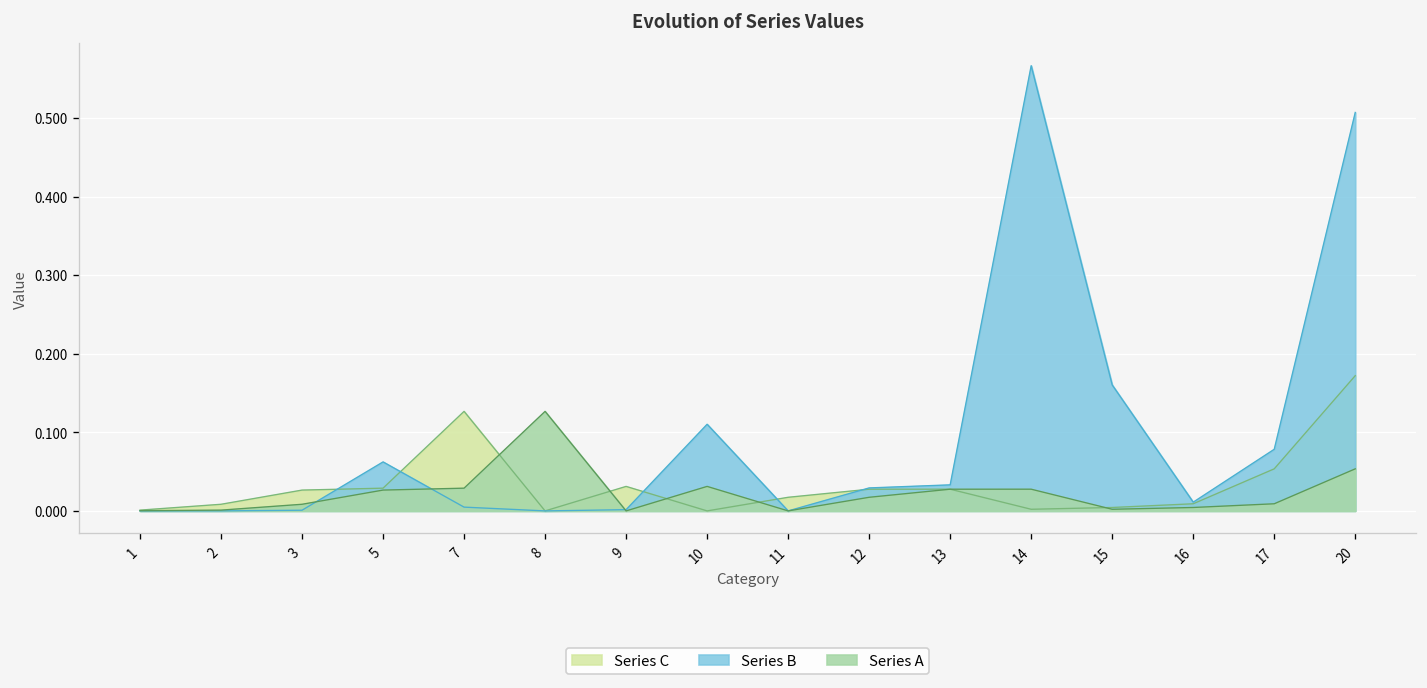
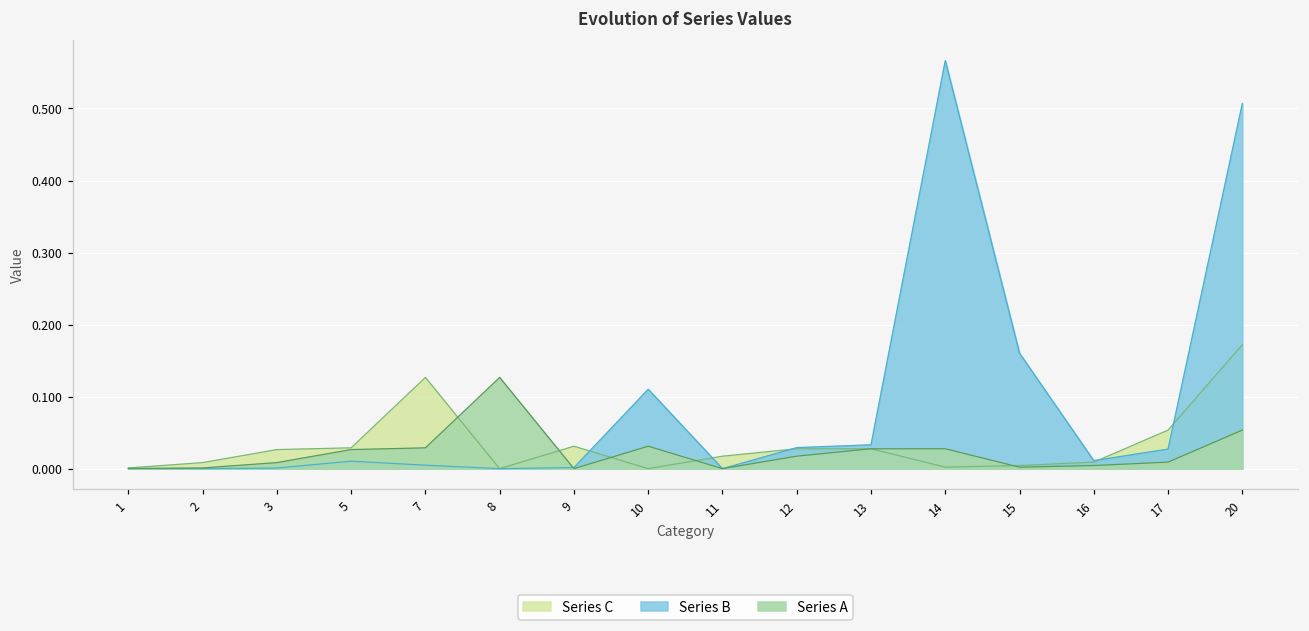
Series B, 5: 0.06 -> 0.01
Series B, 17: 0.08 -> 0.03
